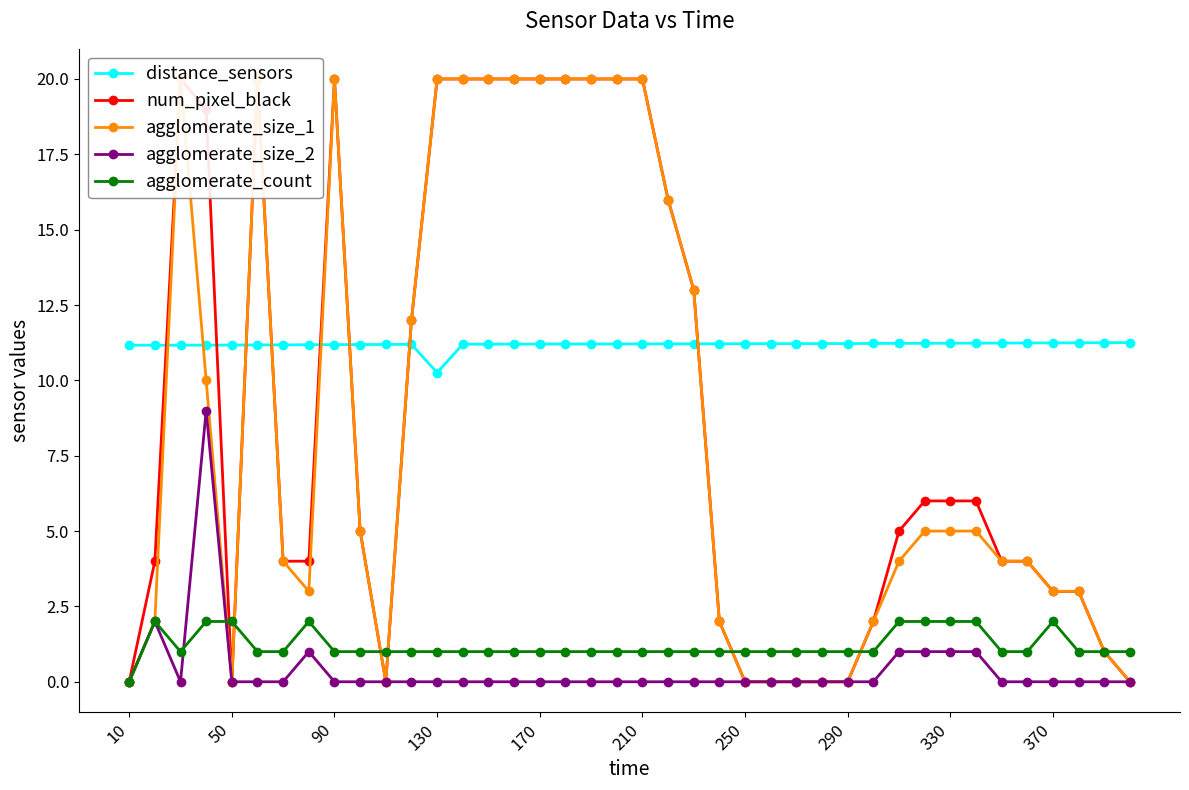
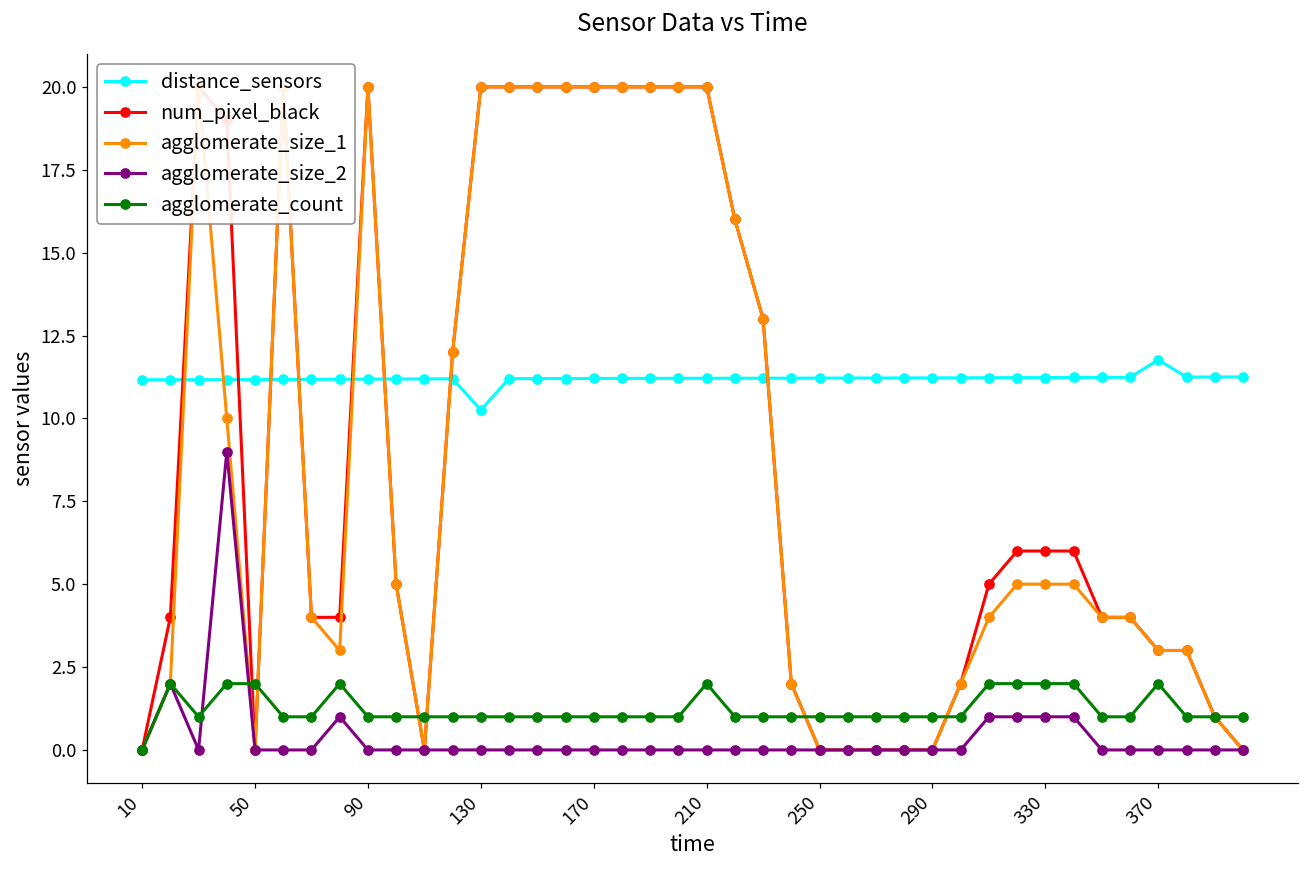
agglomerate_count, 210: 1 -> 2
distance_sensors, 370: 11.2 -> 11.8
